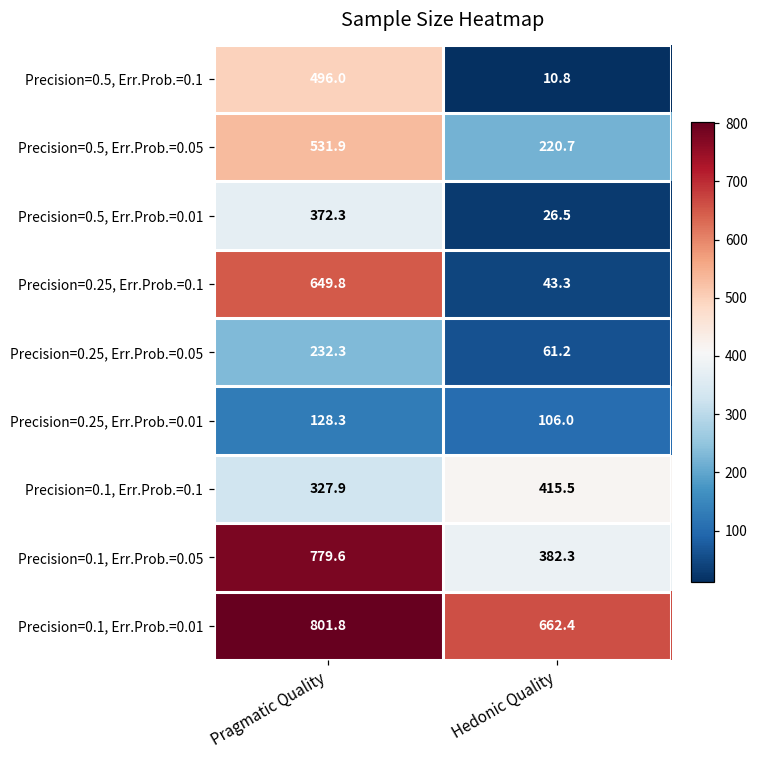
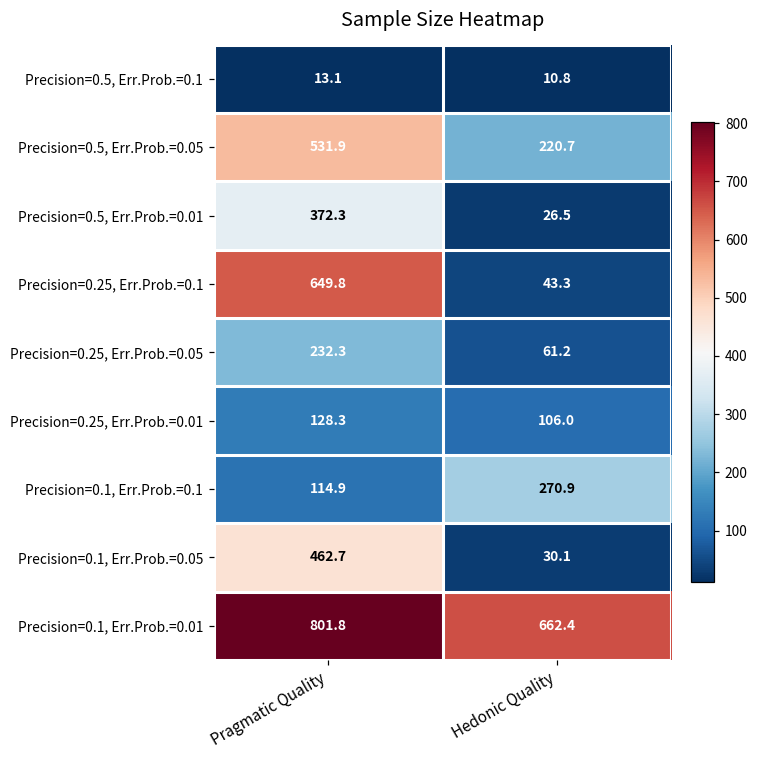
Precision=0.5, Err.Prob.=0.1, Pragmatic Quality: 496.0 -> 13.1
Precision=0.1, Err.Prob.=0.1, Pragmatic Quality: 327.9 -> 114.9
Precision=0.1, Err.Prob.=0.1, Hedonic Quality: 415.5 -> 270.9
Precision=0.1, Err.Prob.=0.05, Pragmatic Quality: 779.6 -> 462.7
Precision=0.1, Err.Prob.=0.05, Hedonic Quality: 382.3 -> 30.1
